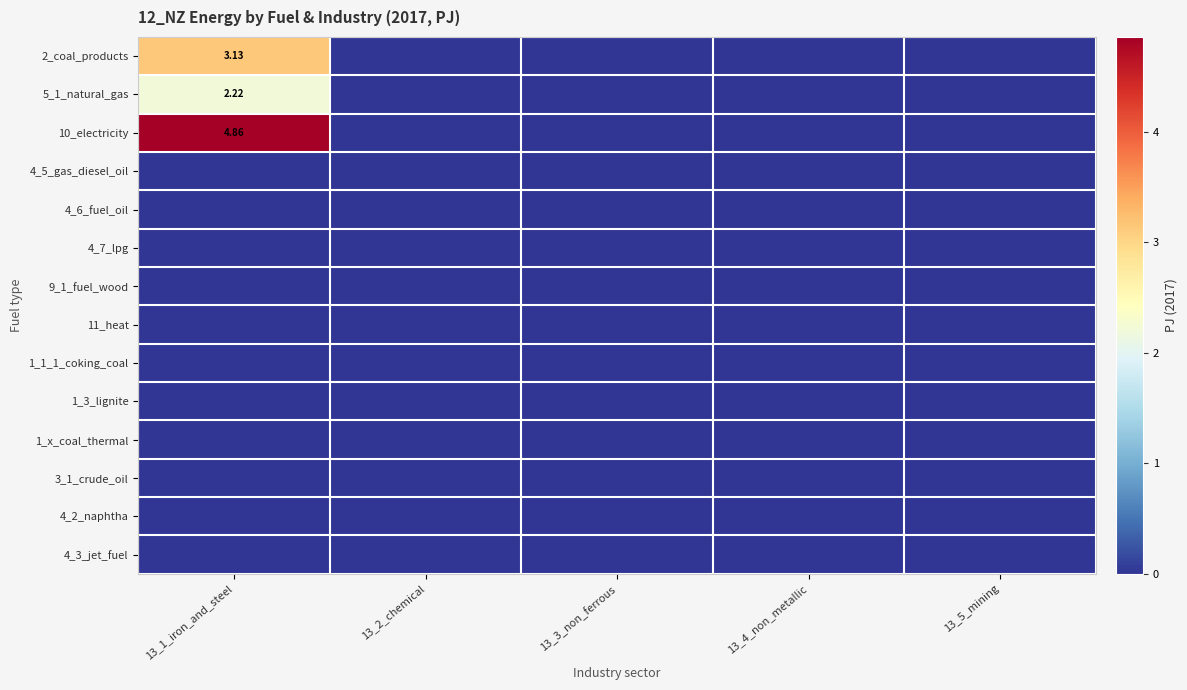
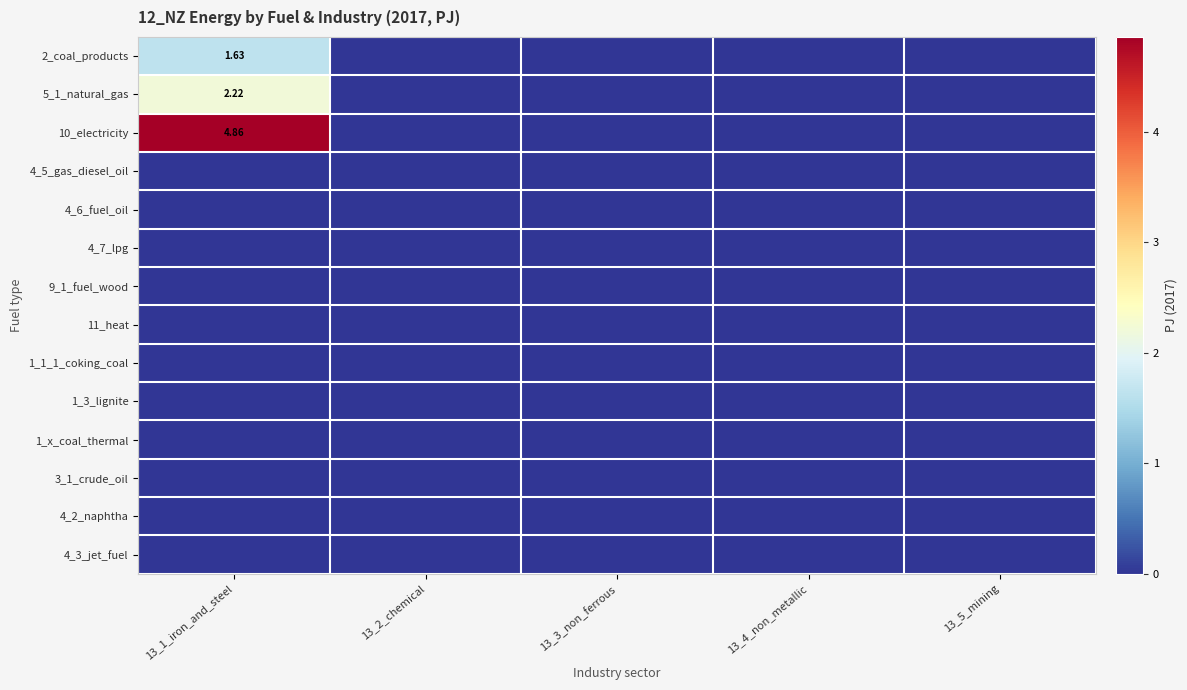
2_coal_products, 13_1_iron_and_steel: 3.13 -> 1.63
